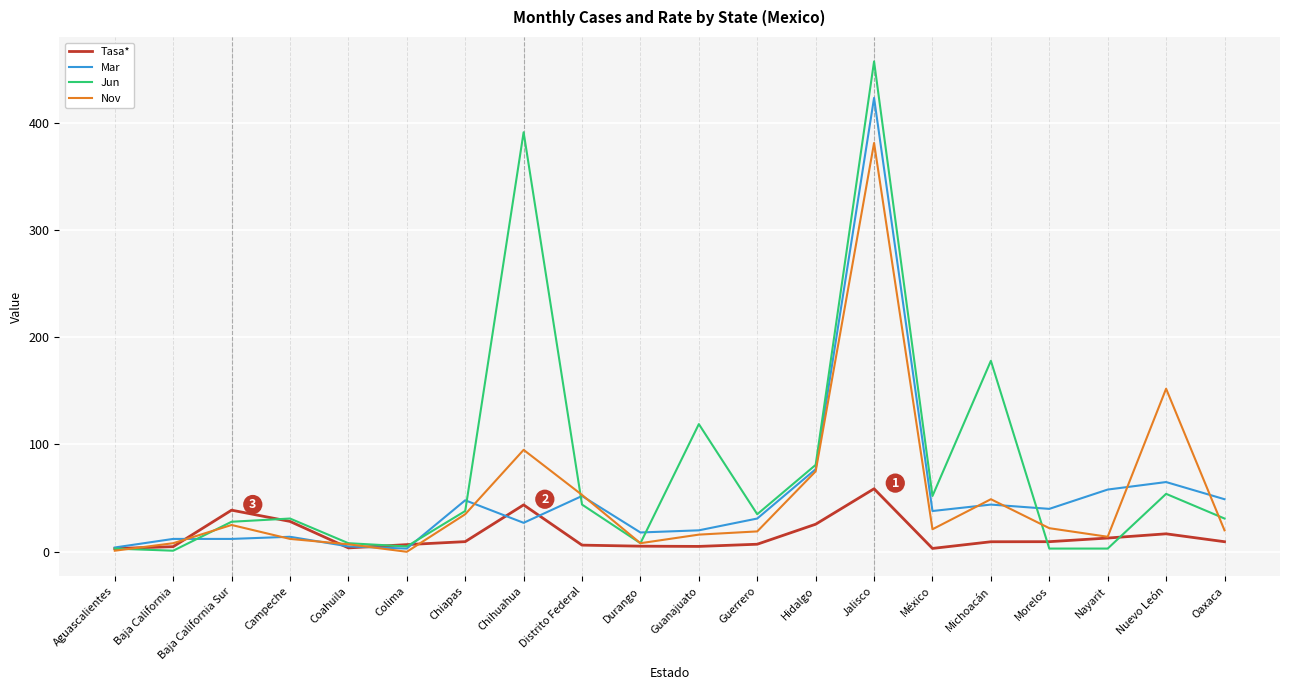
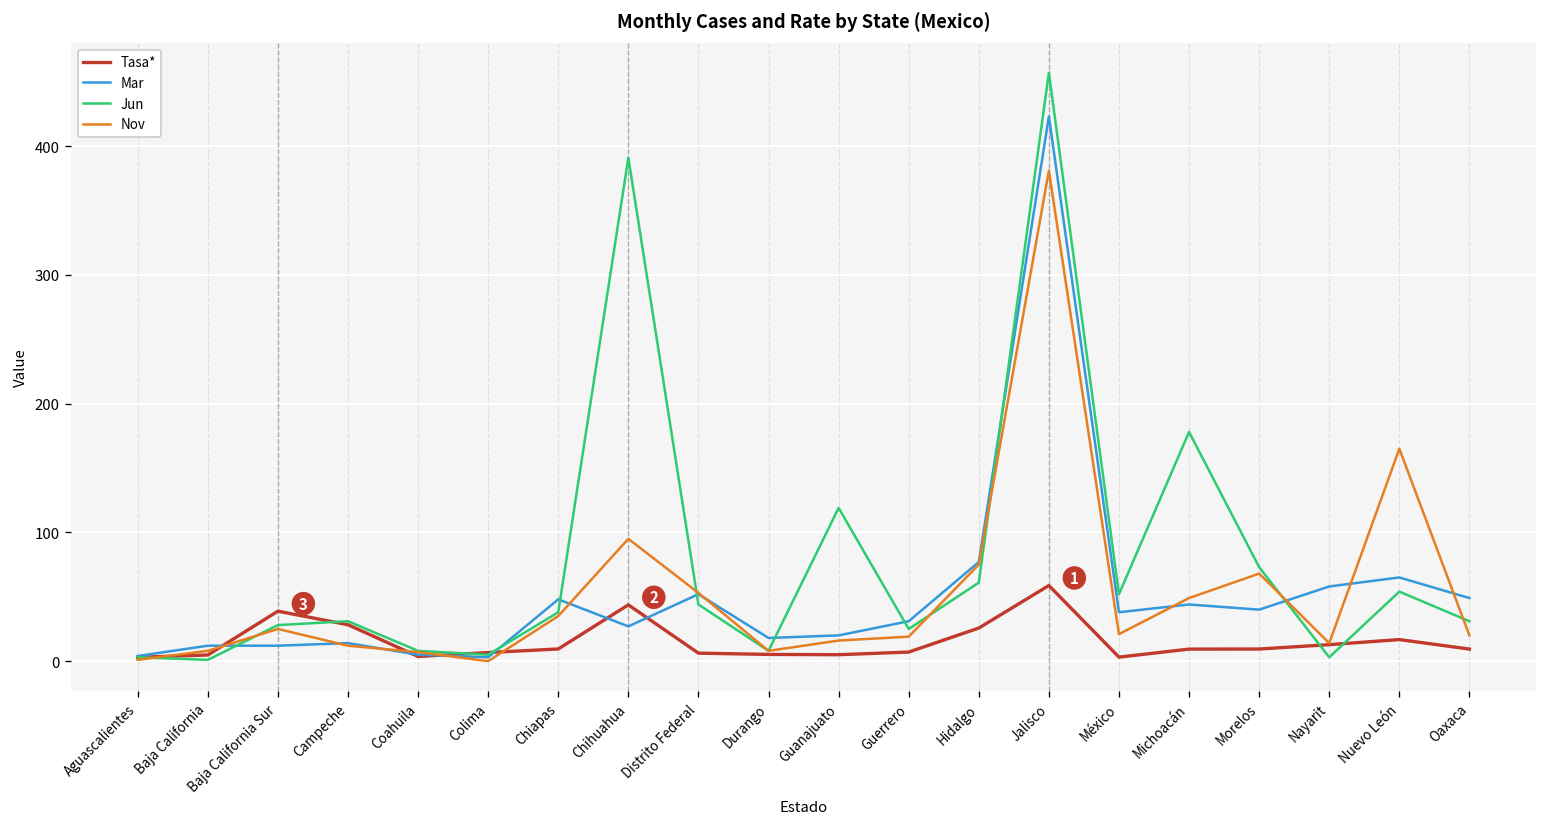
Jun, Guerrero: 35 -> 25
Jun, Hidalgo: 81 -> 61
Jun, Morelos: 3 -> 73
Nov, Morelos: 22 -> 68
Nov, Nuevo León: 152 -> 165
